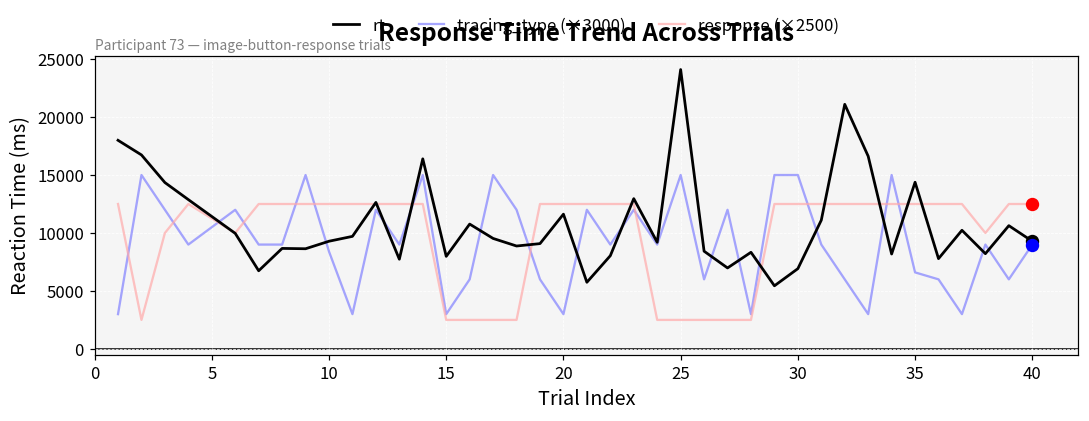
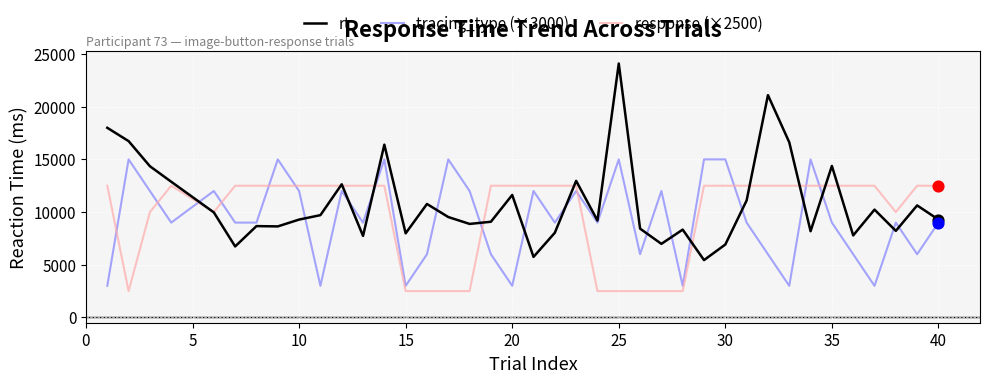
tracing_type (×3000), 10: 8400 -> 12000
tracing_type (×3000), 35: 6600 -> 9000
